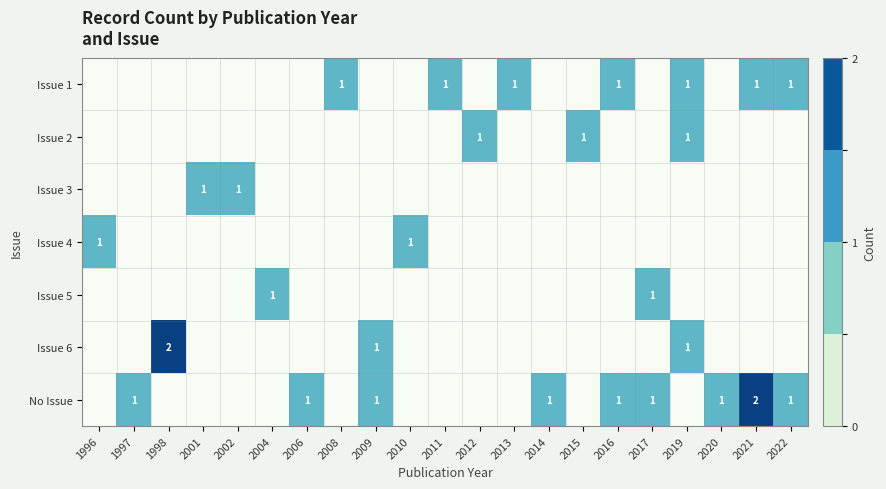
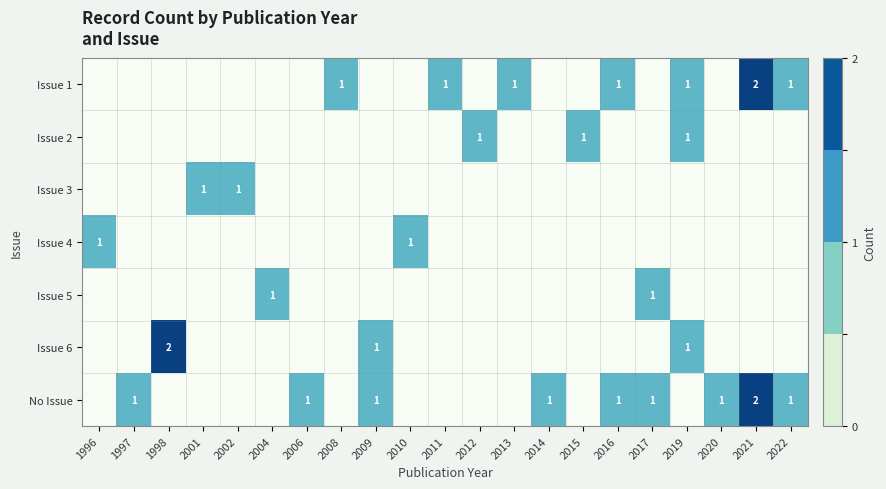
Issue 1, 2021: 1 -> 2
